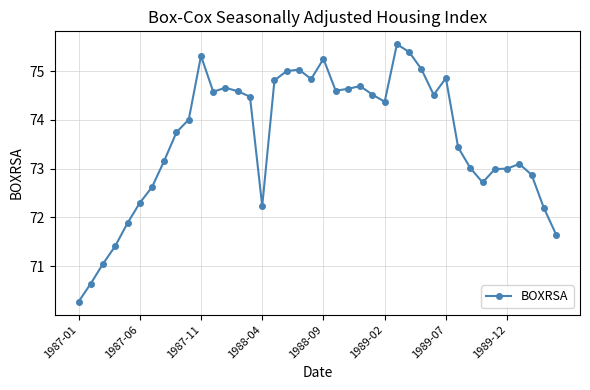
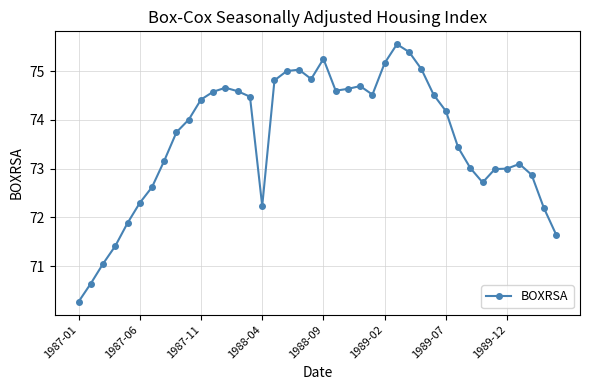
1987-11: 75.3 -> 74.4
1989-02: 74.4 -> 75.2
1989-07: 74.9 -> 74.2
